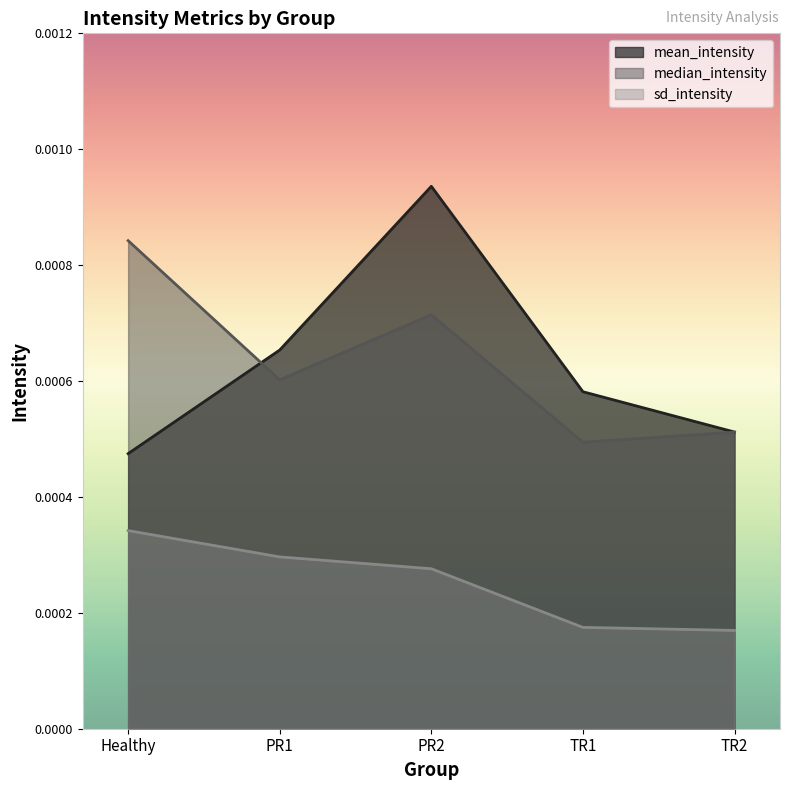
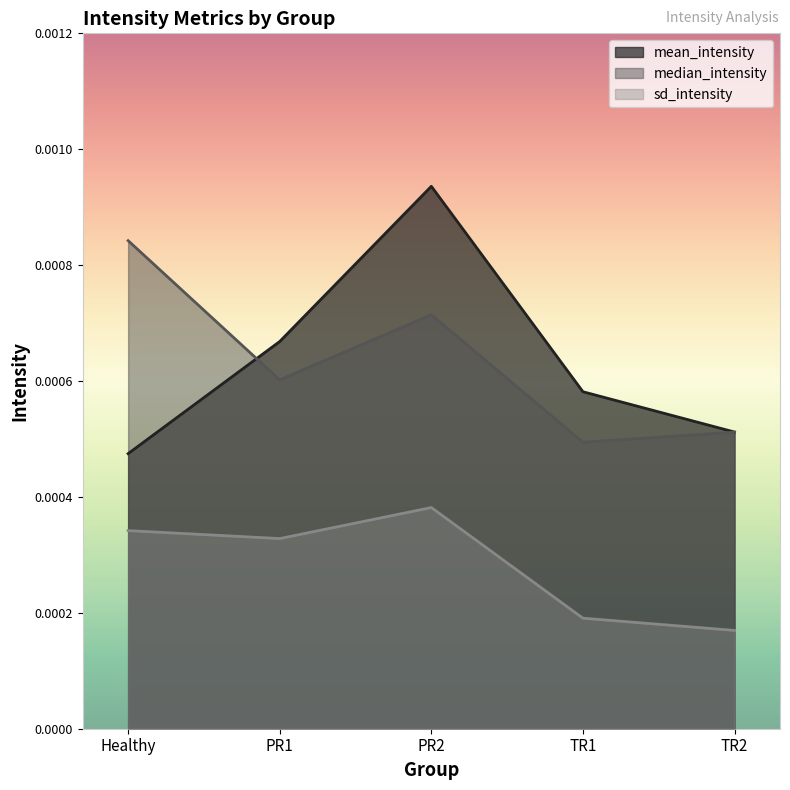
mean_intensity, PR1: 0.00065 -> 0.00067
sd_intensity, PR1: 0.00030 -> 0.00033
sd_intensity, PR2: 0.00028 -> 0.00038
sd_intensity, TR1: 0.00017 -> 0.00019
